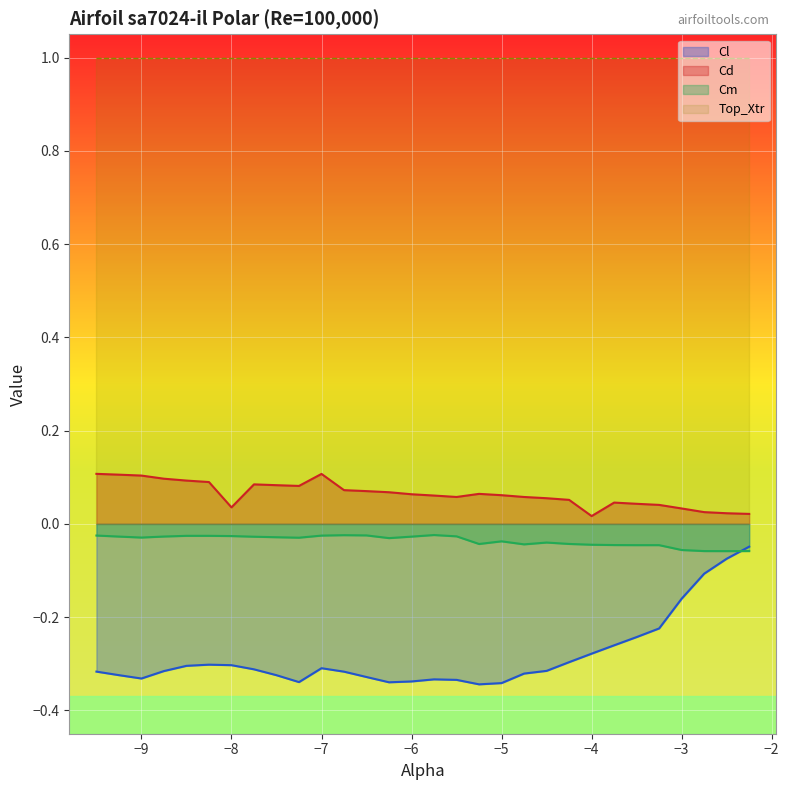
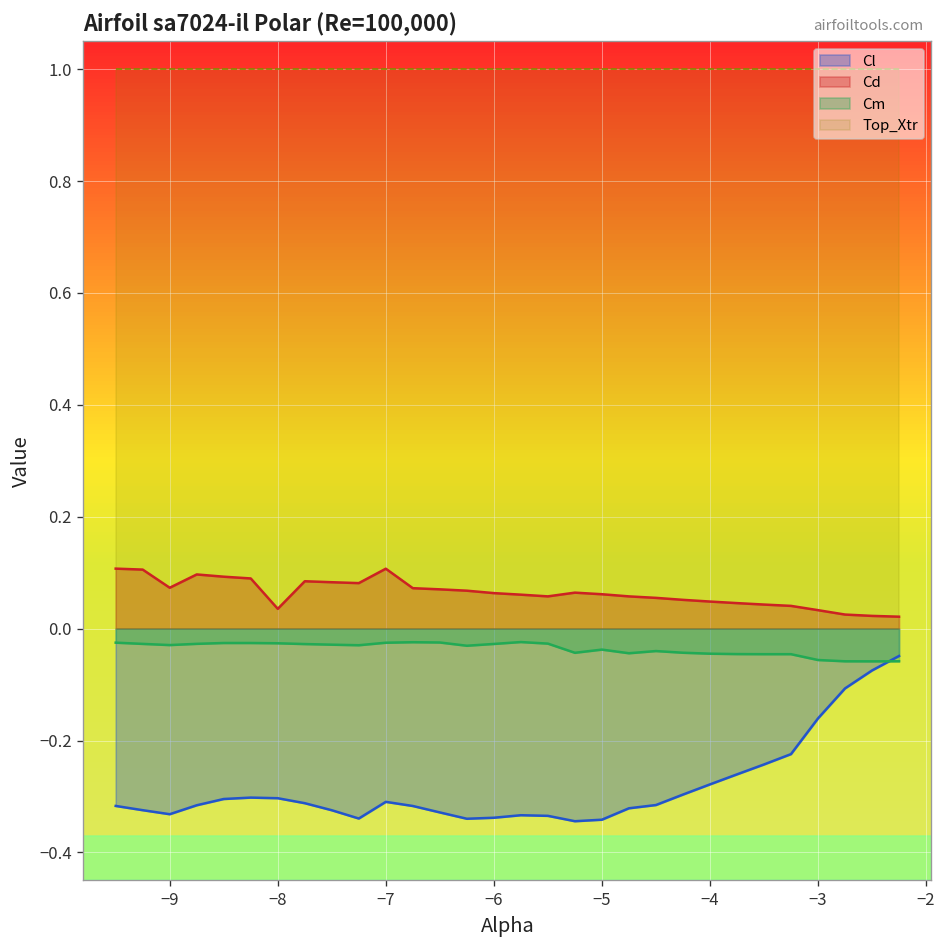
Cd, −9: 0.10 -> 0.07
Cd, −4: 0.02 -> 0.05
